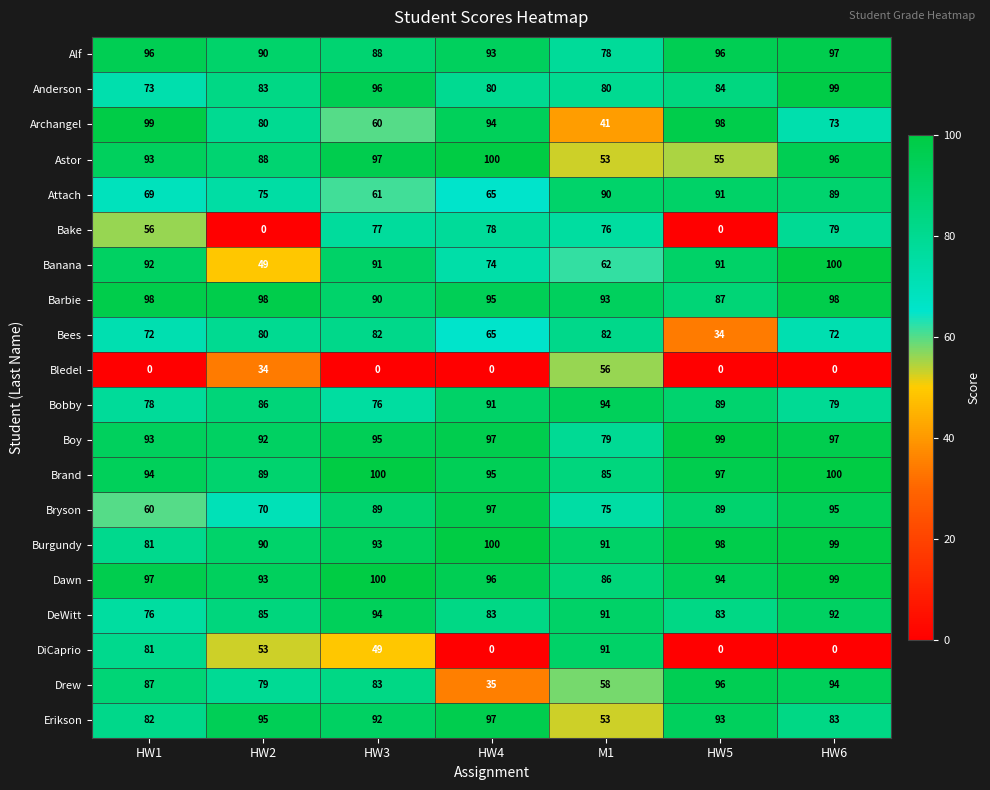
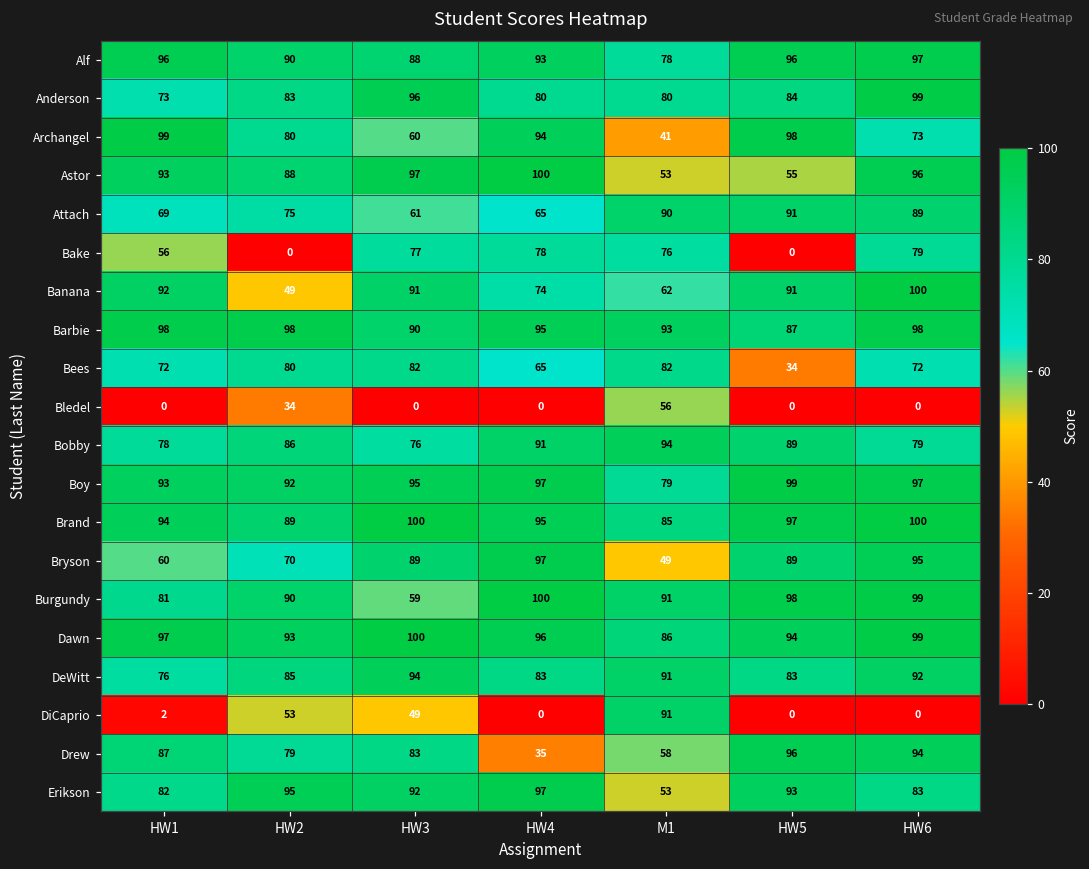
Bryson, M1: 75 -> 49
Burgundy, HW3: 93 -> 59
DiCaprio, HW1: 81 -> 2
